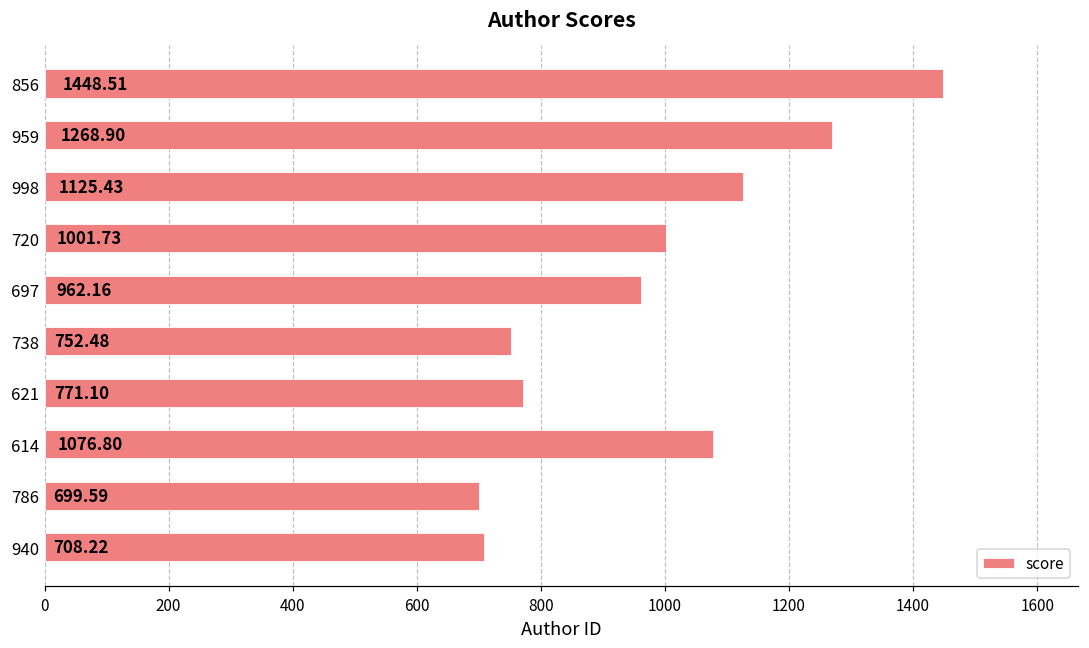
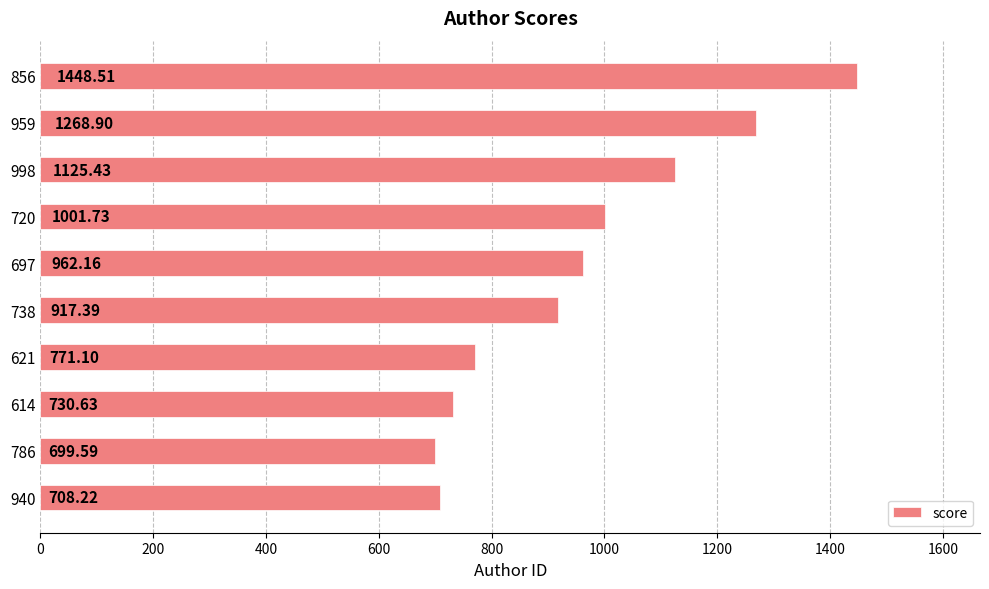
738: 752.48 -> 917.39
614: 1076.80 -> 730.63
